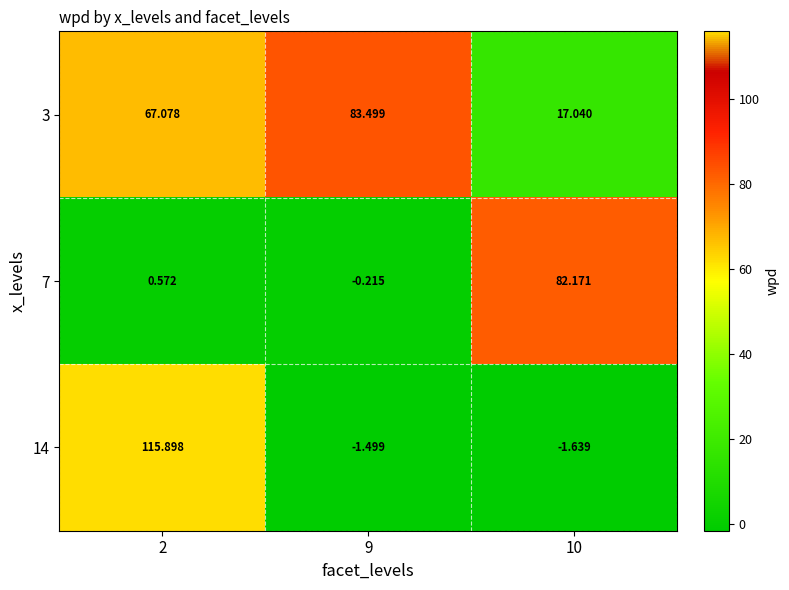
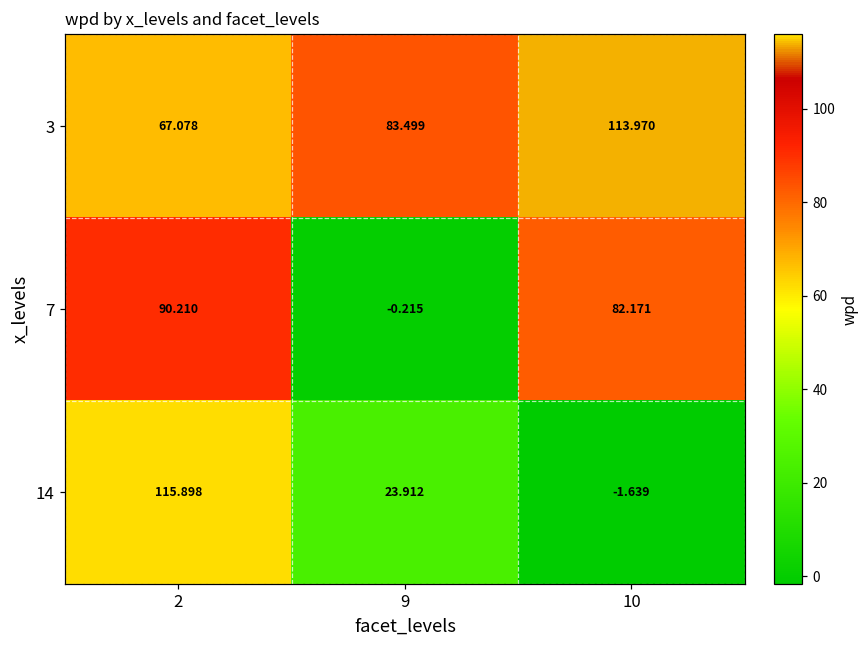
3, 10: 17.040 -> 113.970
7, 2: 0.572 -> 90.210
14, 9: -1.499 -> 23.912
